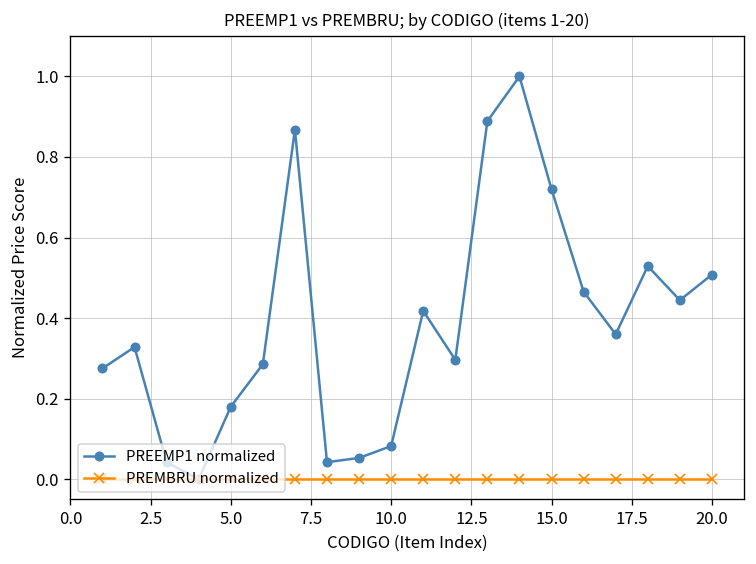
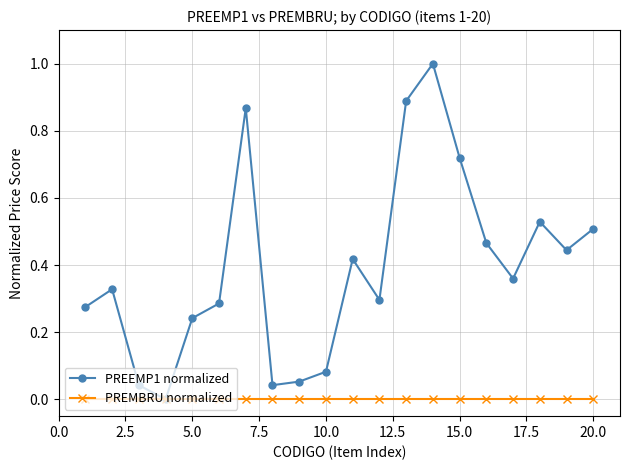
PREEMP1 normalized, 5.0: 0.18 -> 0.24
